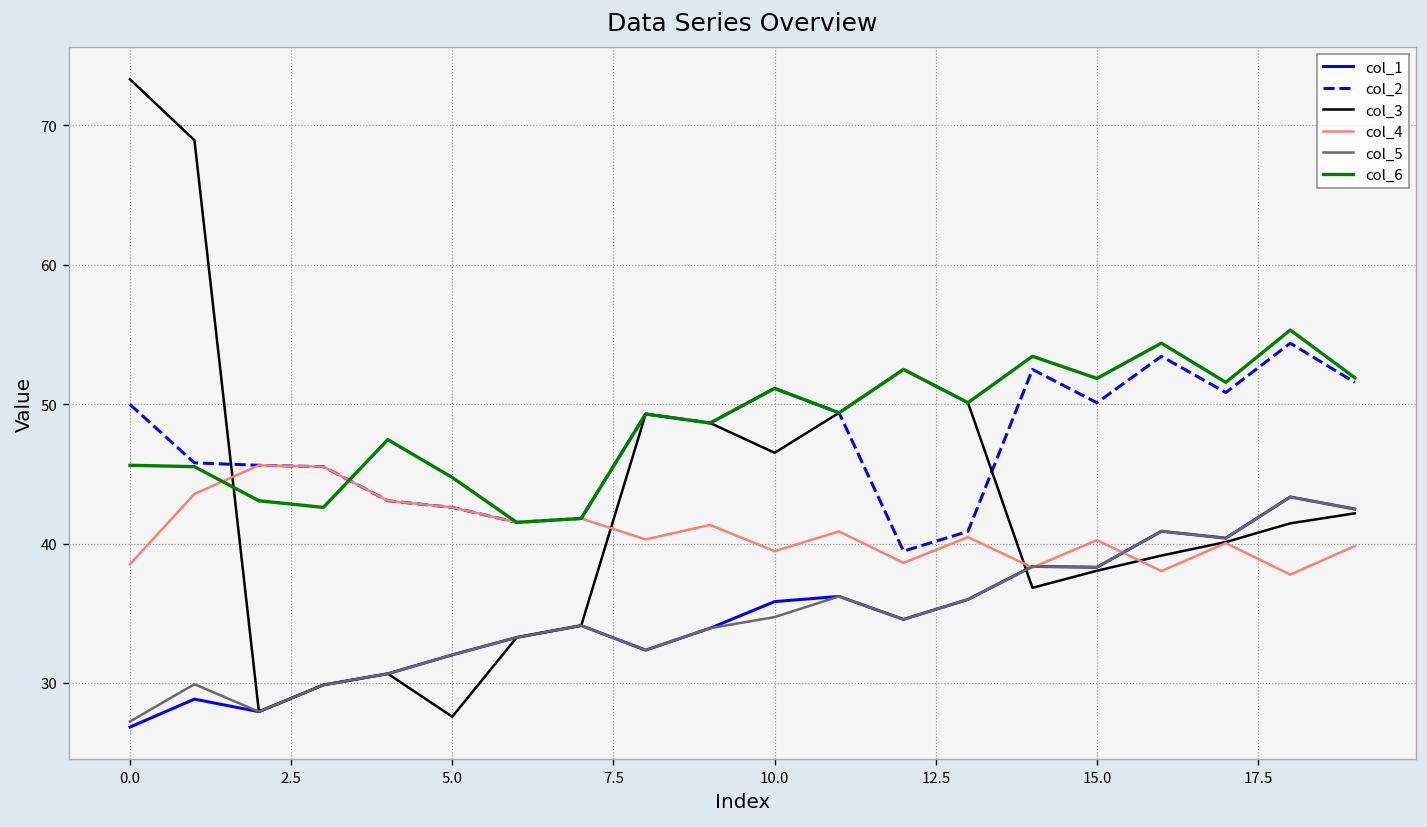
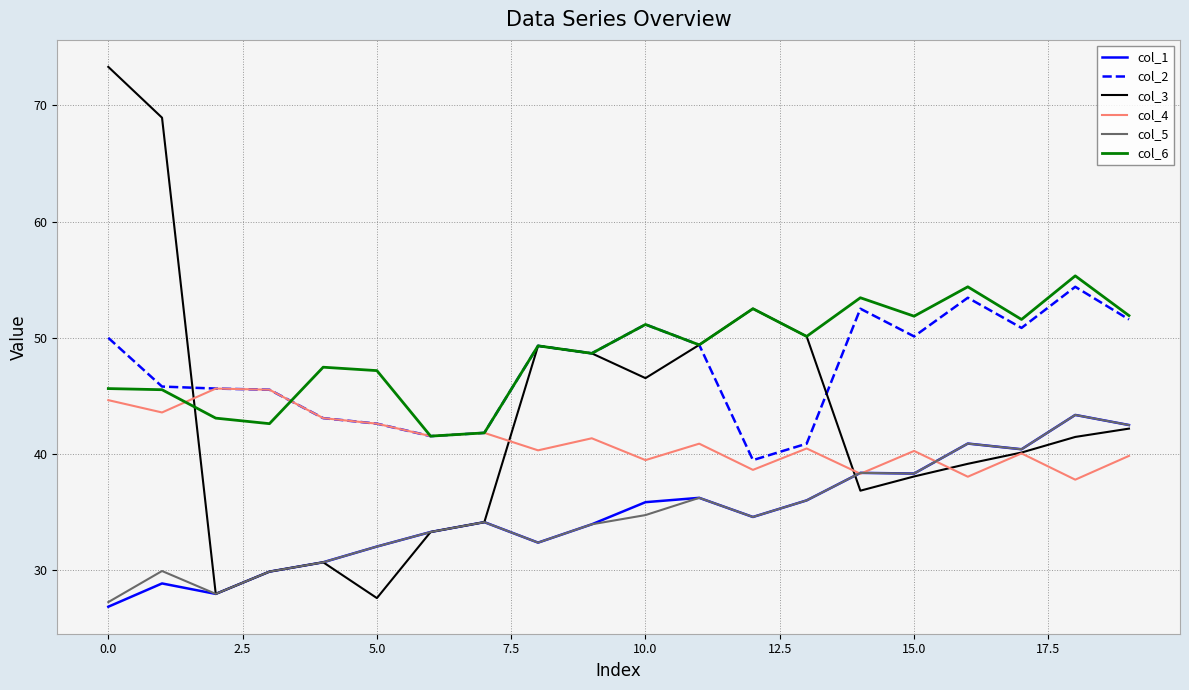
col_4, 0.0: 38.5 -> 44.6
col_6, 5.0: 44.7 -> 47.2
